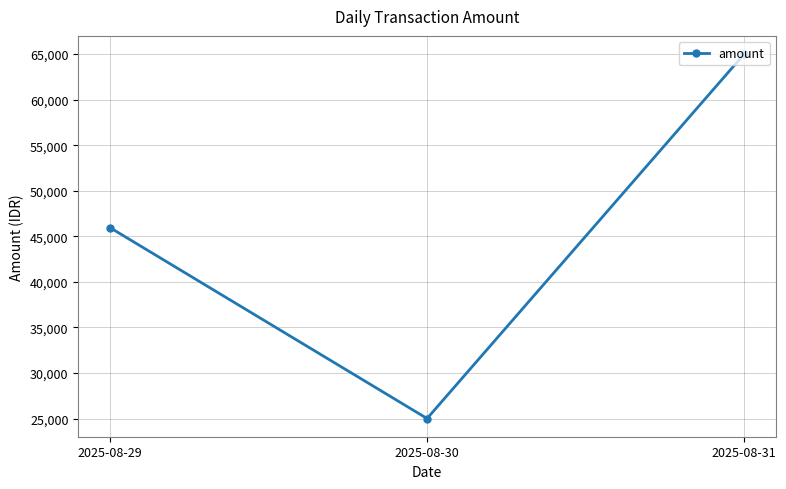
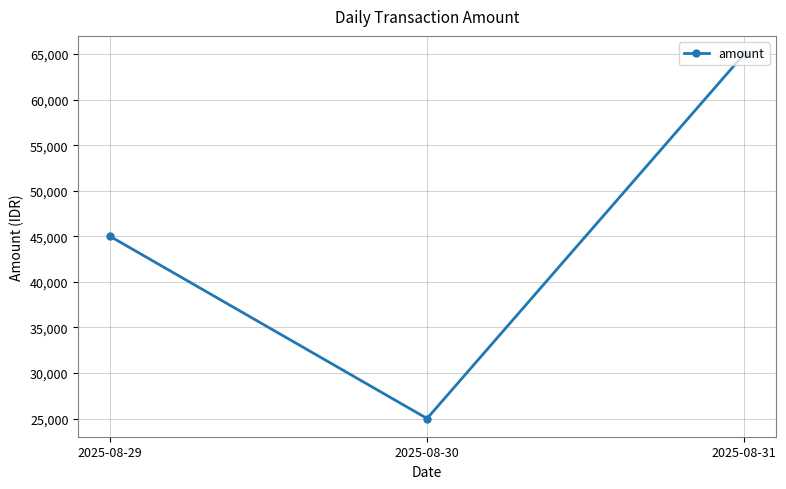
2025-08-29: 46,000 -> 45,000
